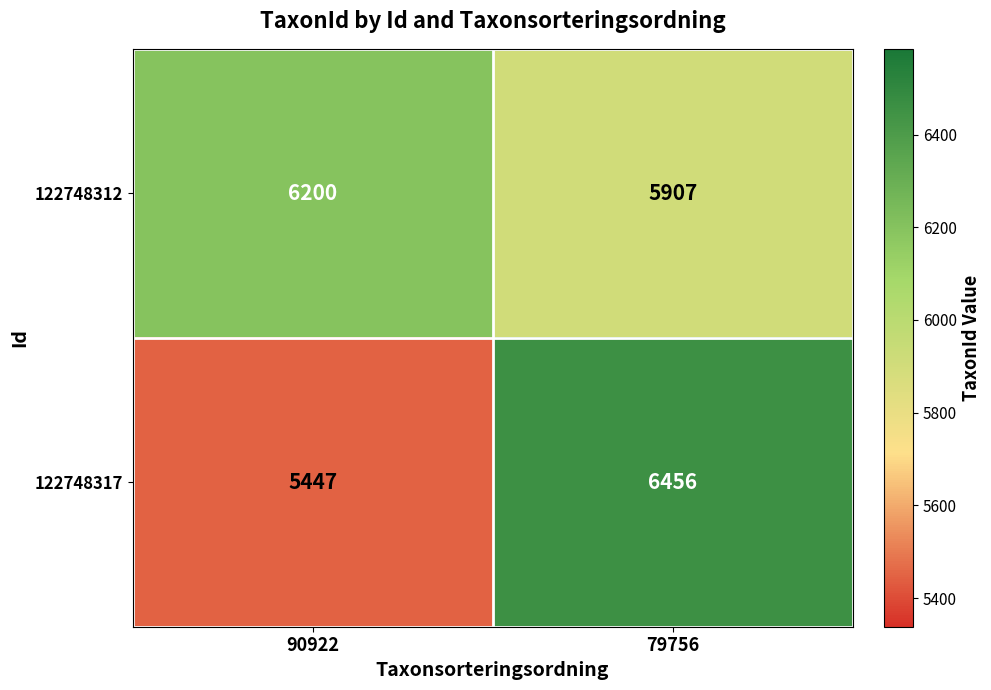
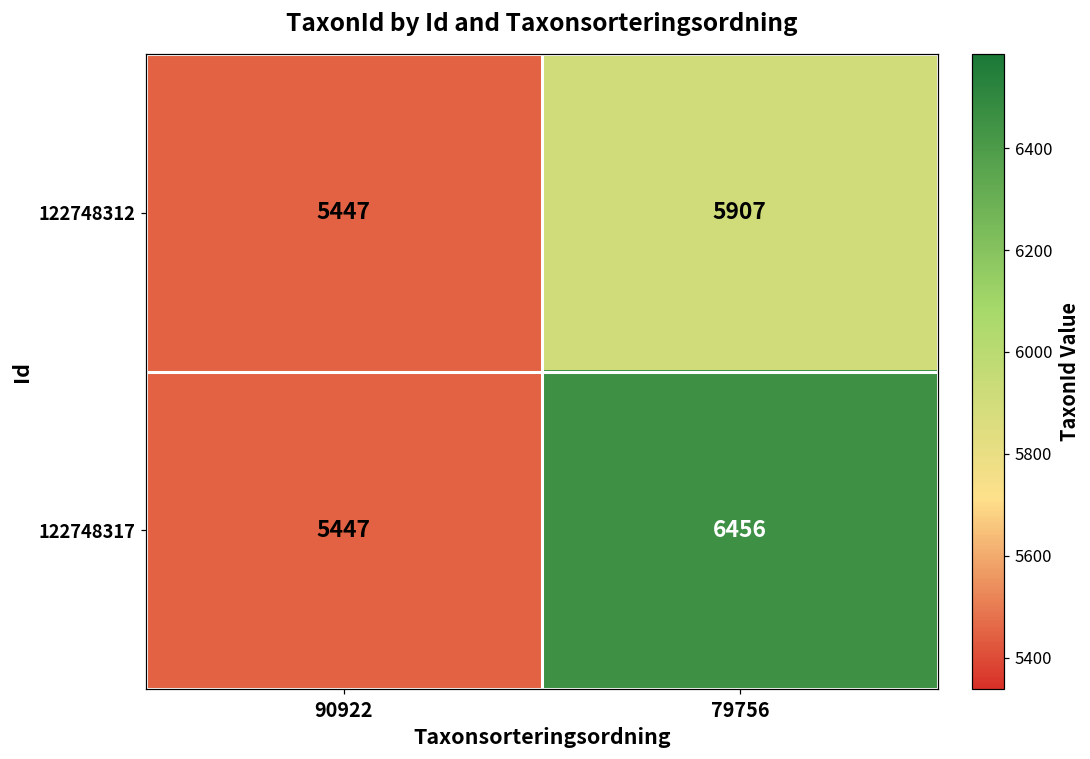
122748312, 90922: 6200 -> 5447
